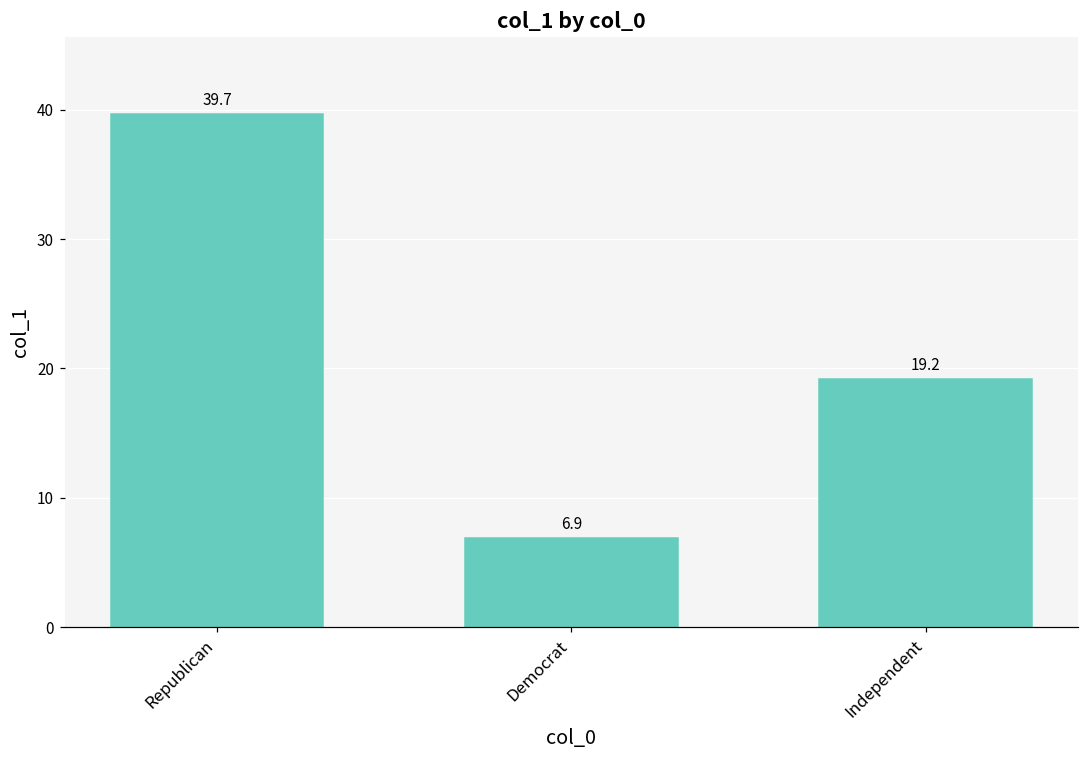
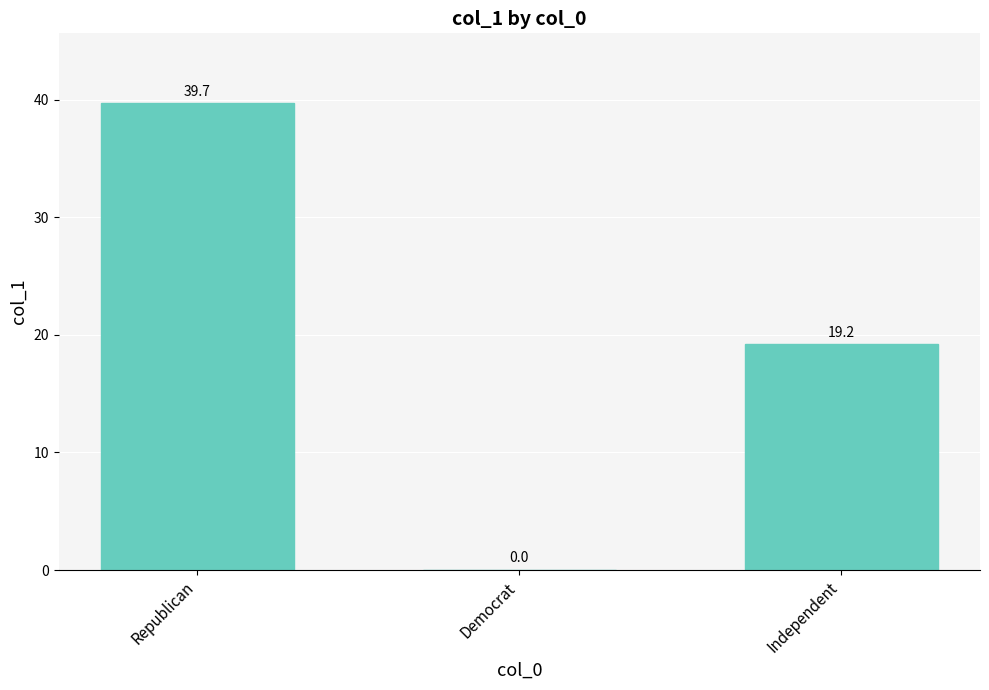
Democrat: 6.9 -> 0.0
